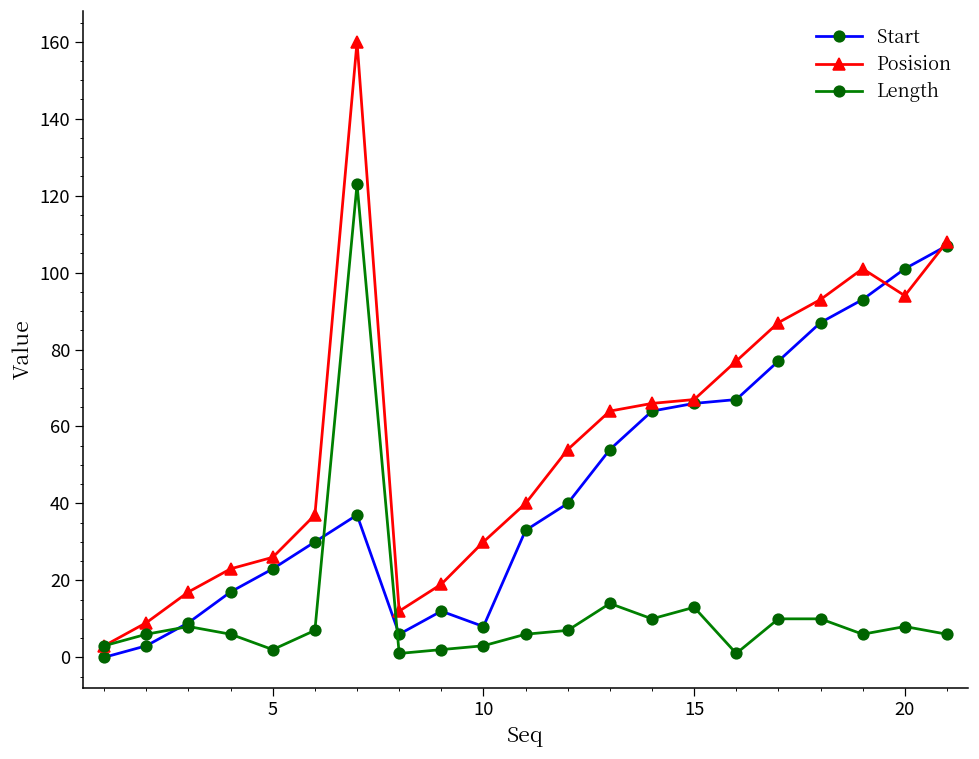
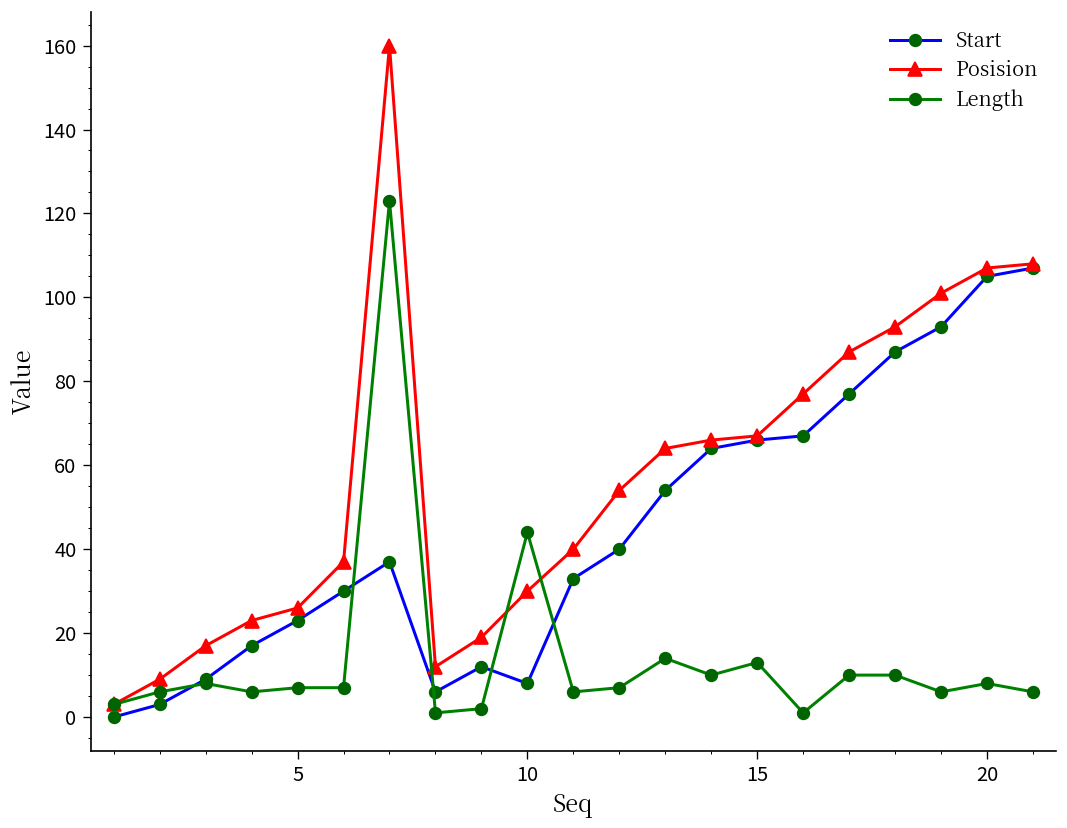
Length, 5: 2 -> 7
Length, 10: 3 -> 44
Start, 20: 101 -> 105
Posision, 20: 94 -> 107
